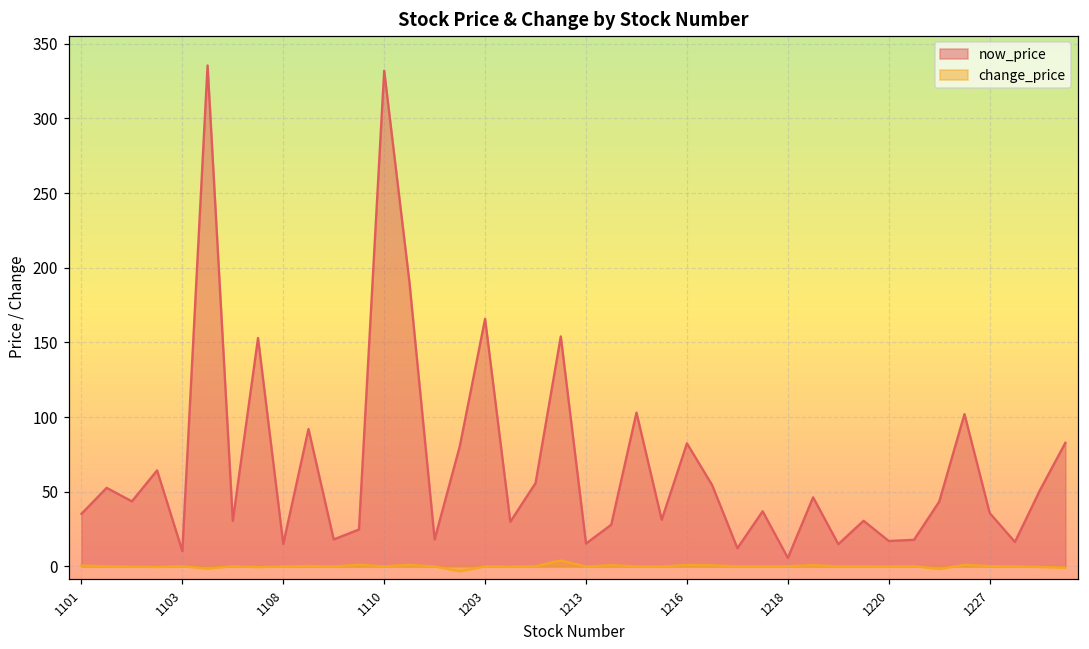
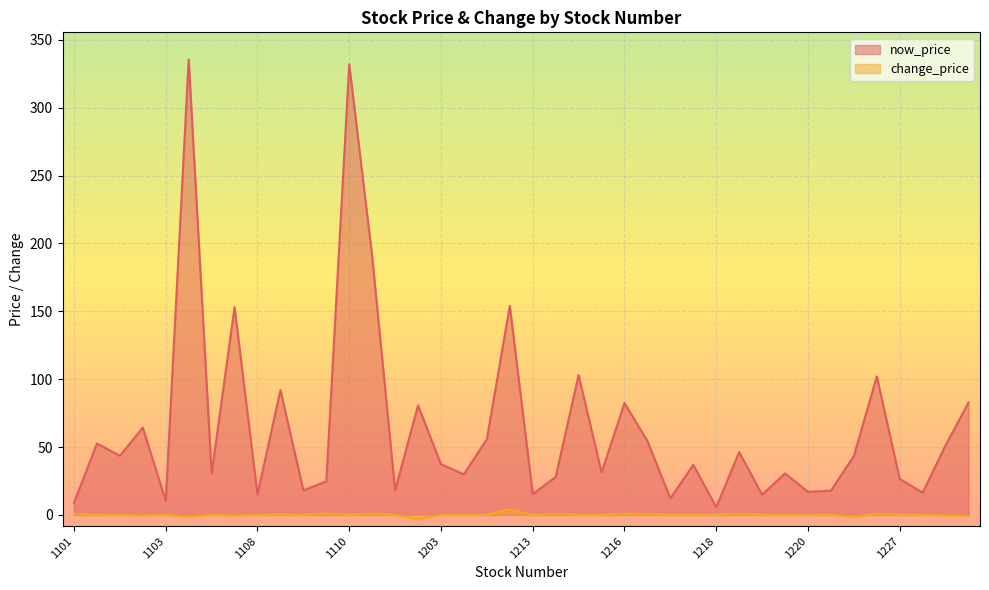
now_price, 1101: 35 -> 9
now_price, 1203: 166 -> 37
now_price, 1227: 36 -> 27
